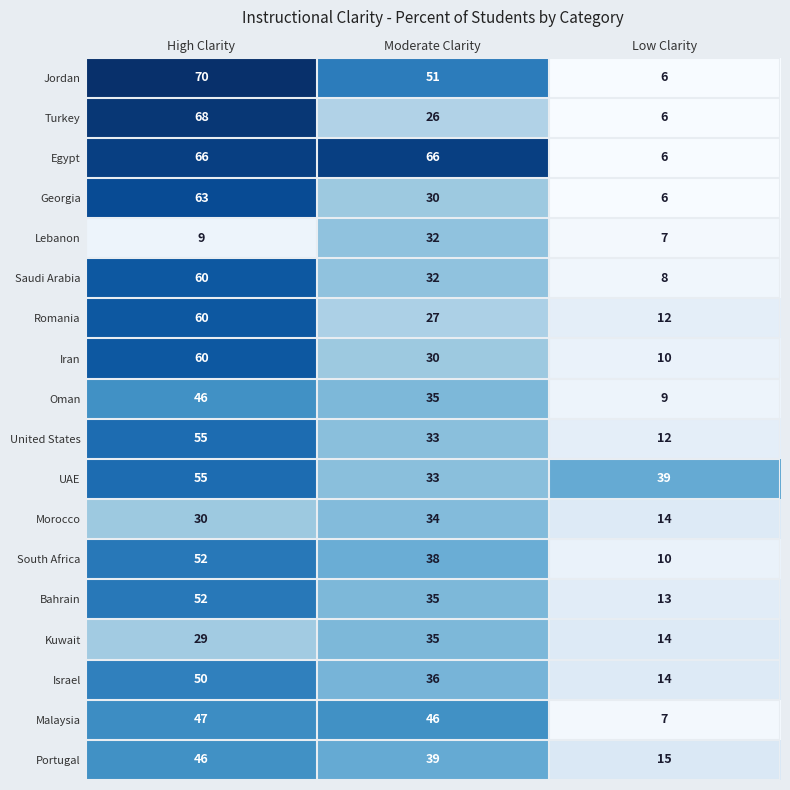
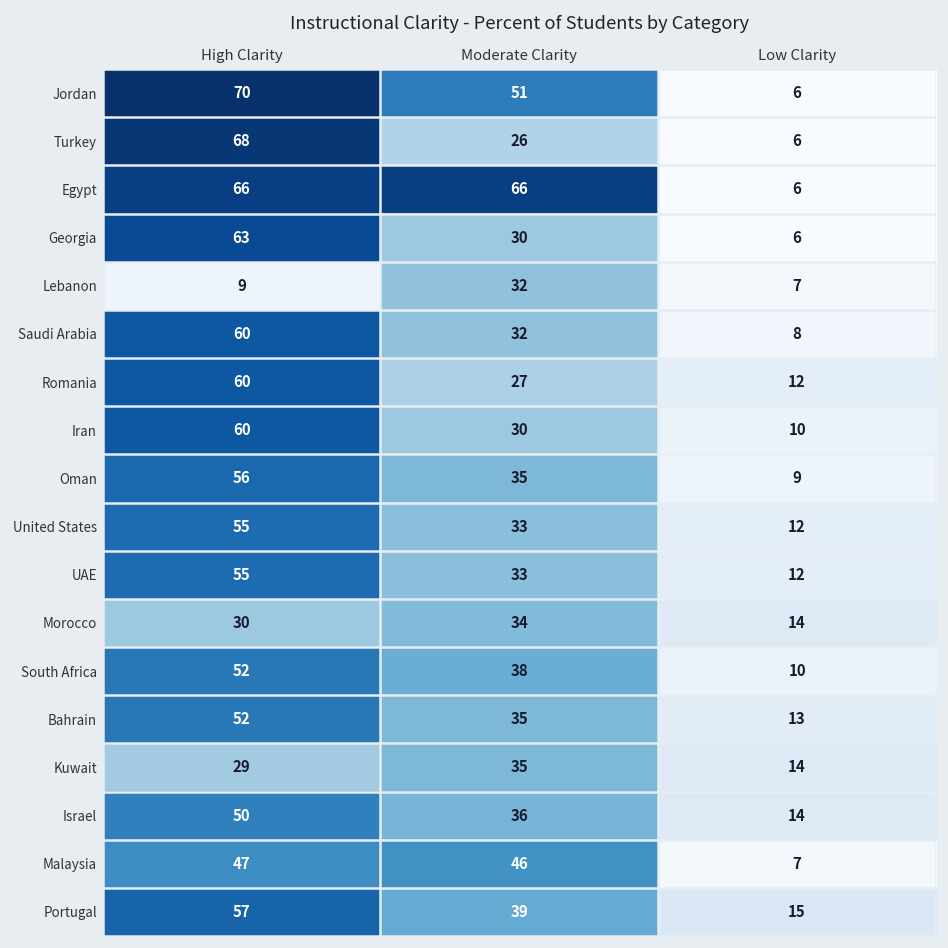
Oman, High Clarity: 46 -> 56
UAE, Low Clarity: 39 -> 12
Portugal, High Clarity: 46 -> 57
